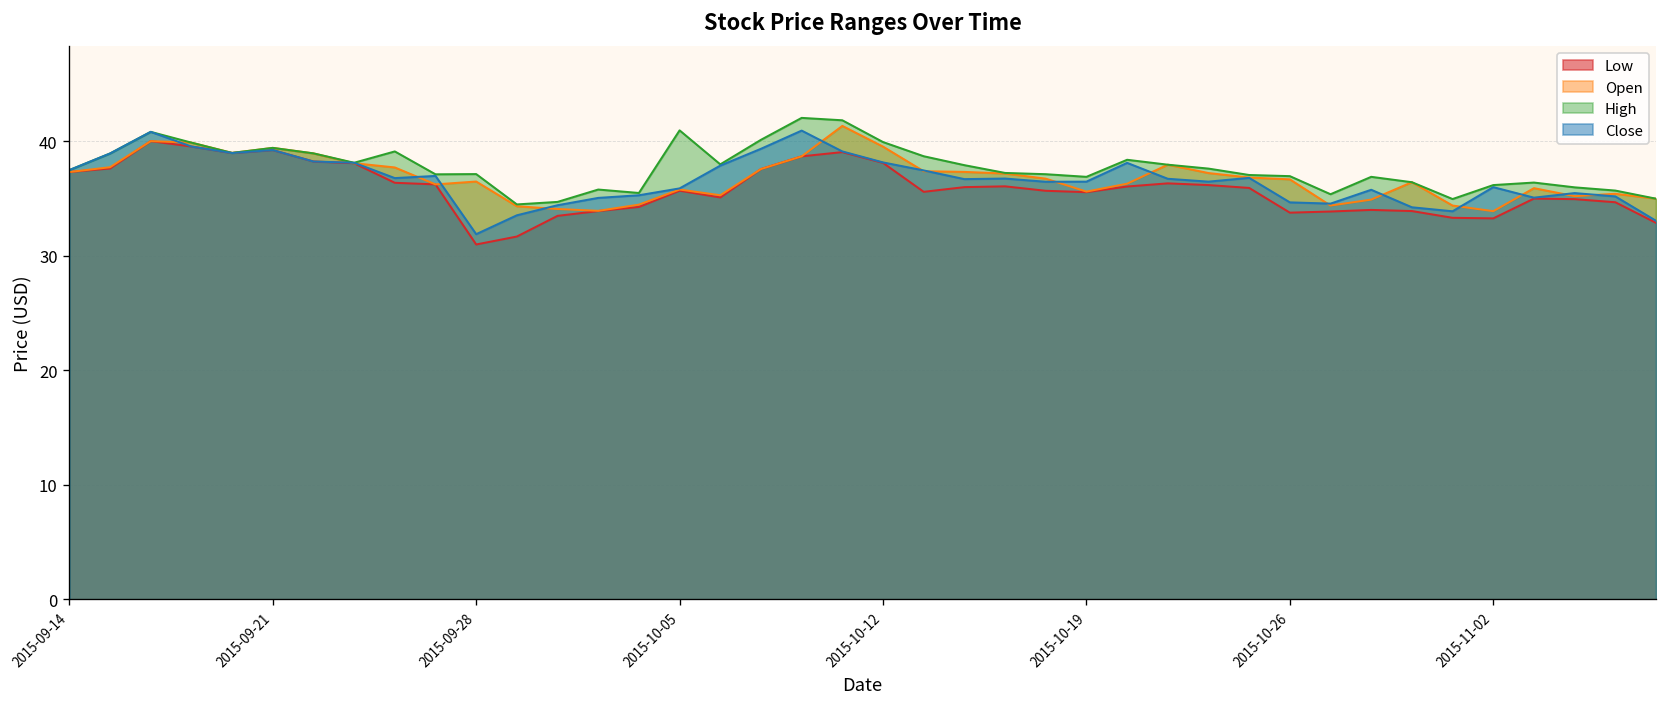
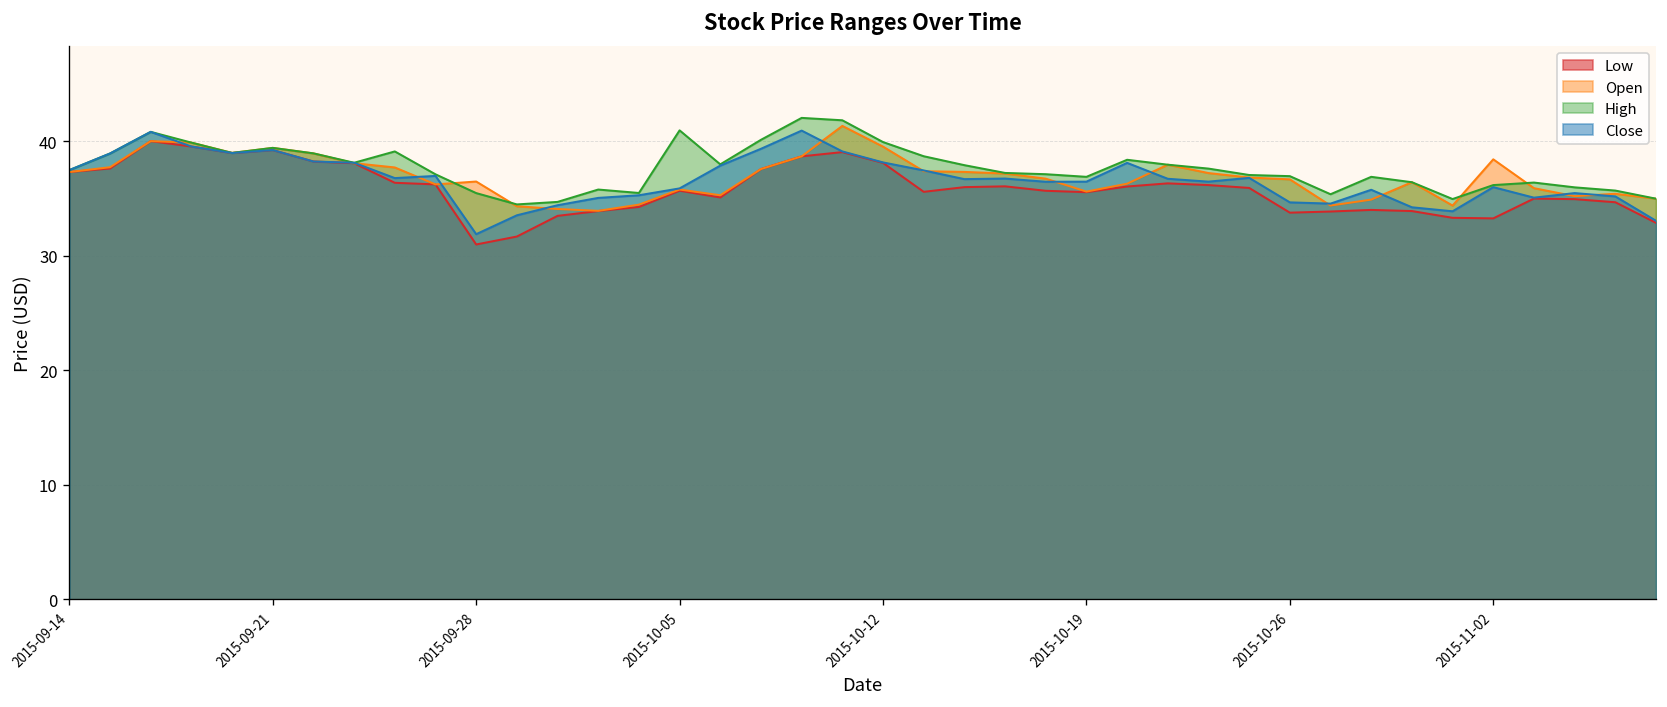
High, 2015-09-28: 37 -> 35
Open, 2015-11-02: 34 -> 38
